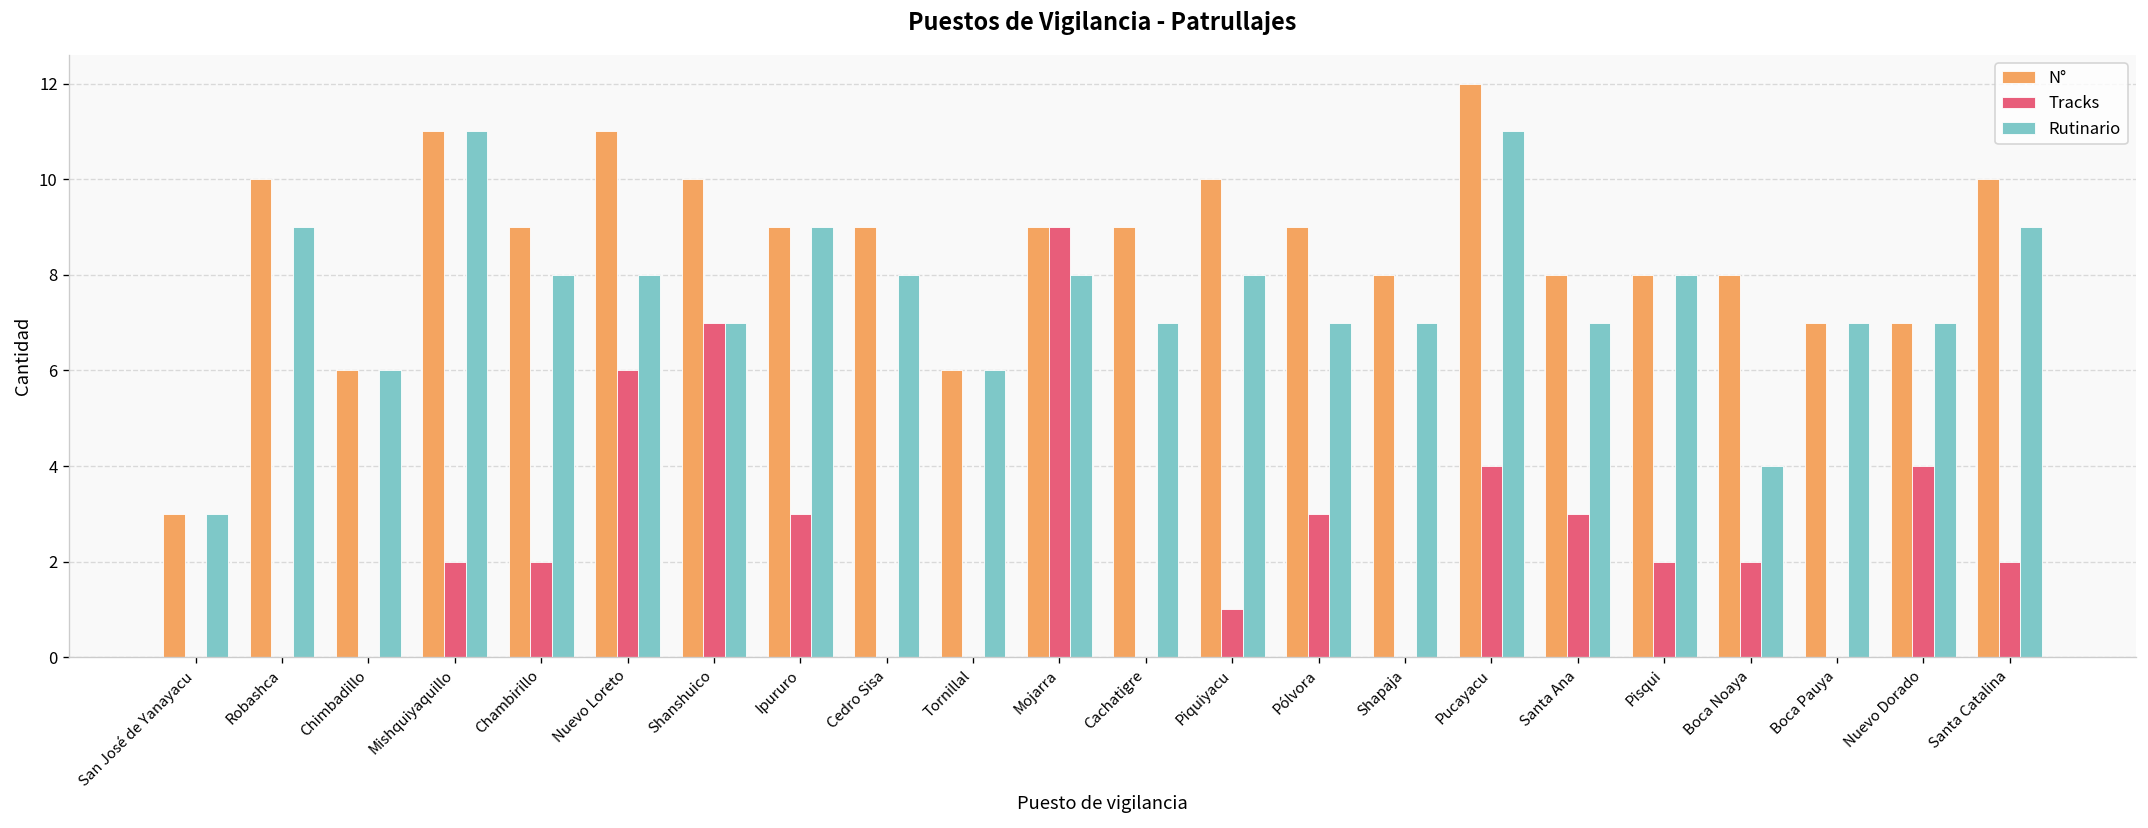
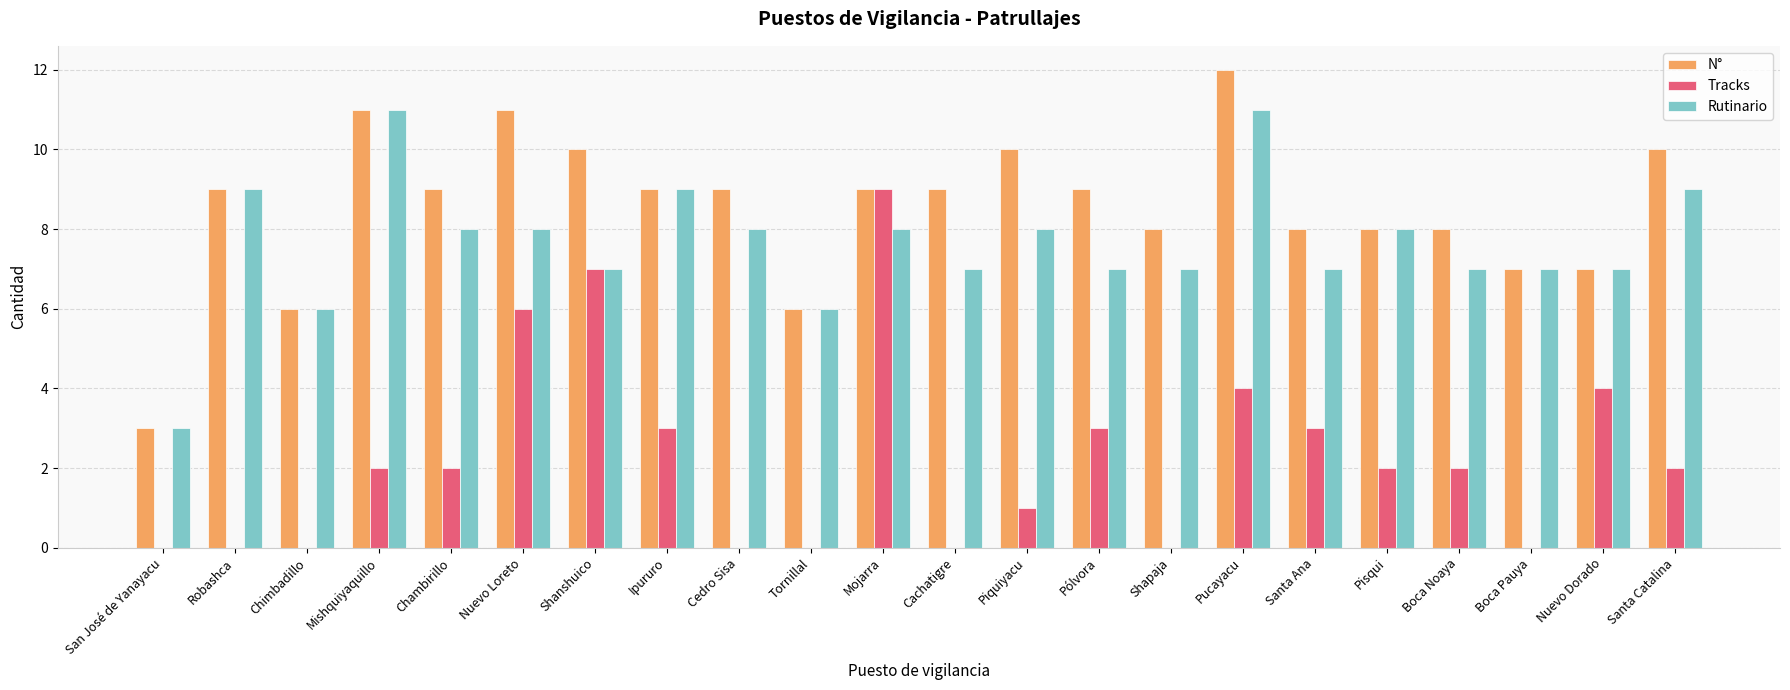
N°, Robashca: 10 -> 9
Rutinario, Boca Noaya: 4 -> 7
